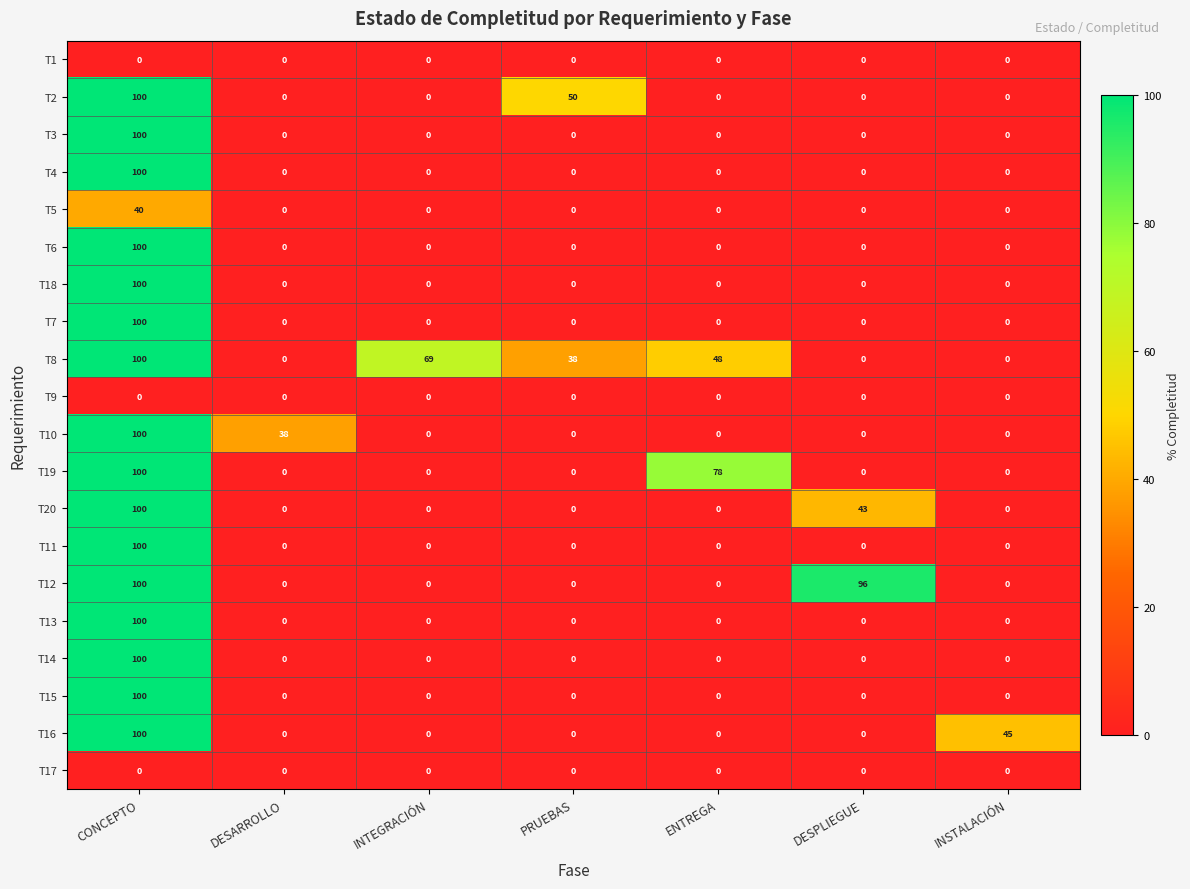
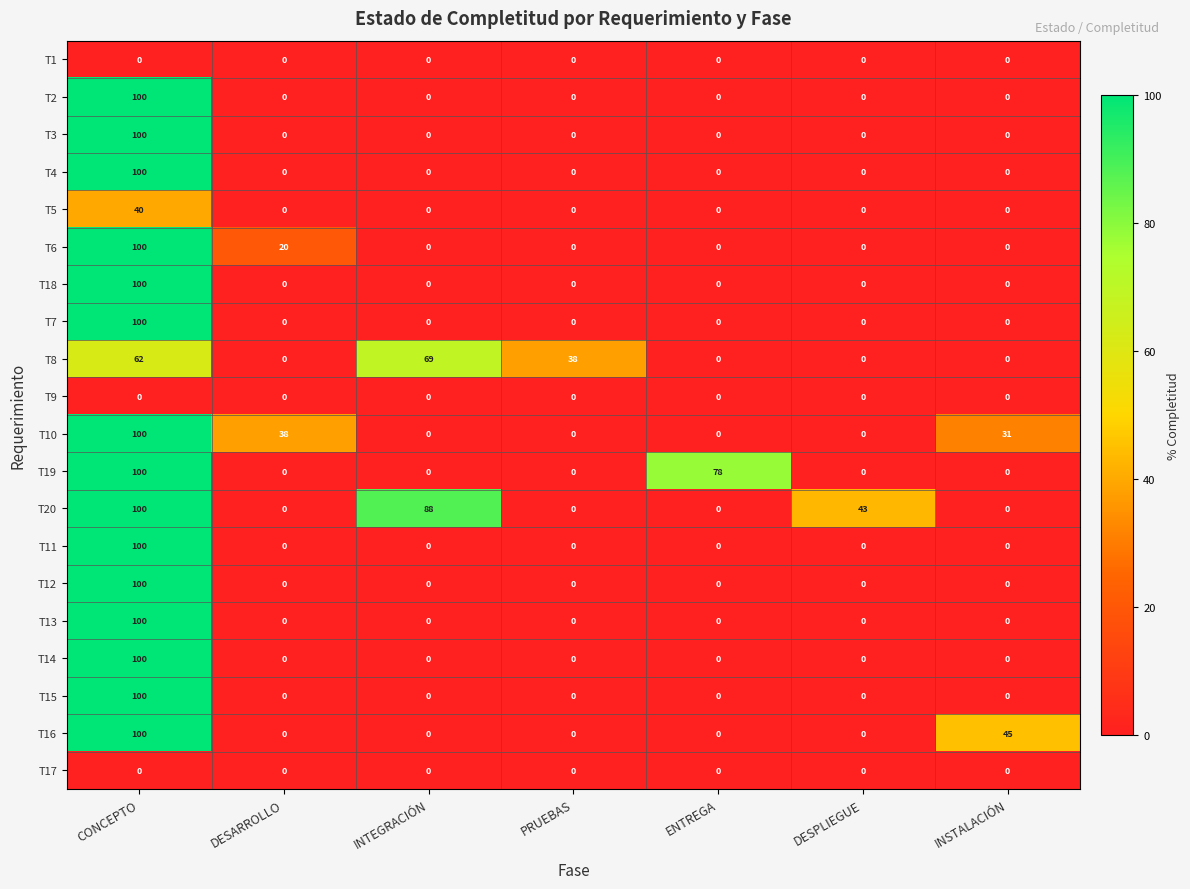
T2, PRUEBAS: 50 -> 0
T6, DESARROLLO: 0 -> 20
T8, CONCEPTO: 100 -> 62
T8, ENTREGA: 48 -> 0
T10, INSTALACIÓN: 0 -> 31
T20, INTEGRACIÓN: 0 -> 88
T12, DESPLIEGUE: 96 -> 0
